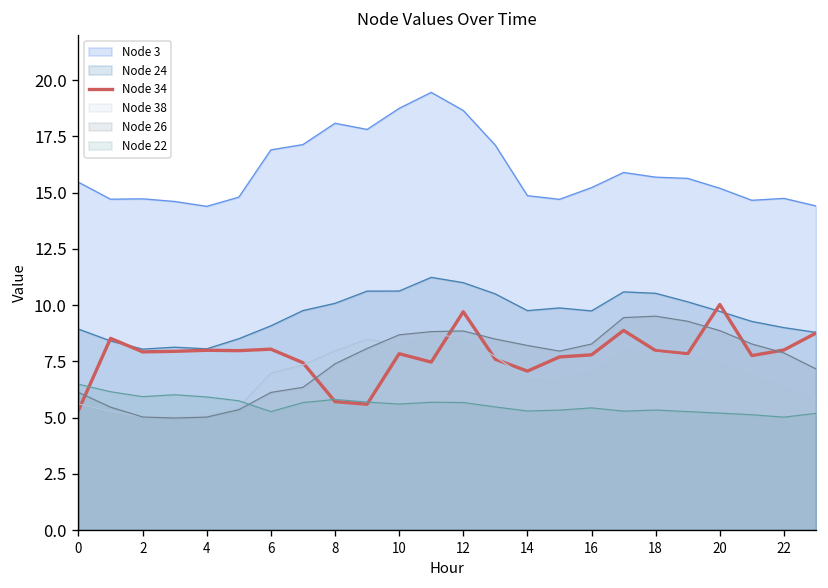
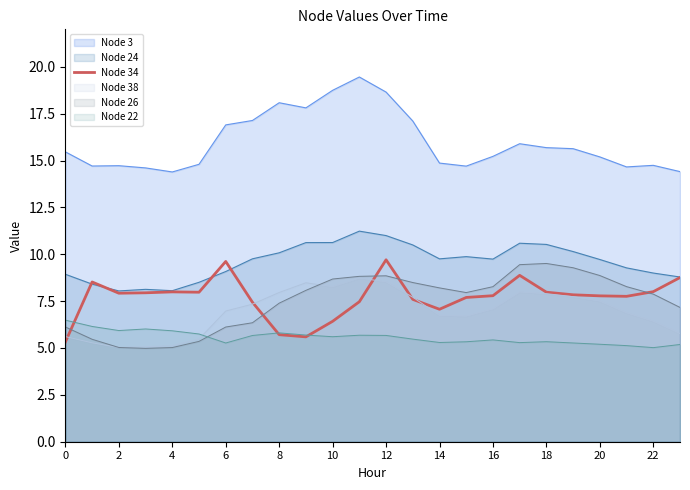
Node 34, 6: 8.0 -> 9.6
Node 34, 10: 7.8 -> 6.4
Node 34, 20: 10.0 -> 7.8
